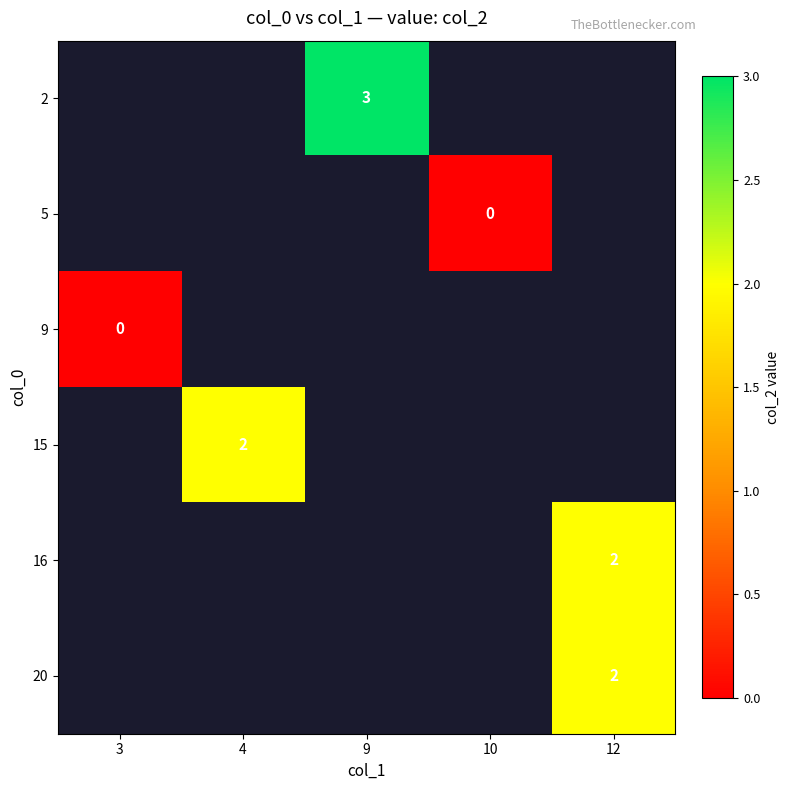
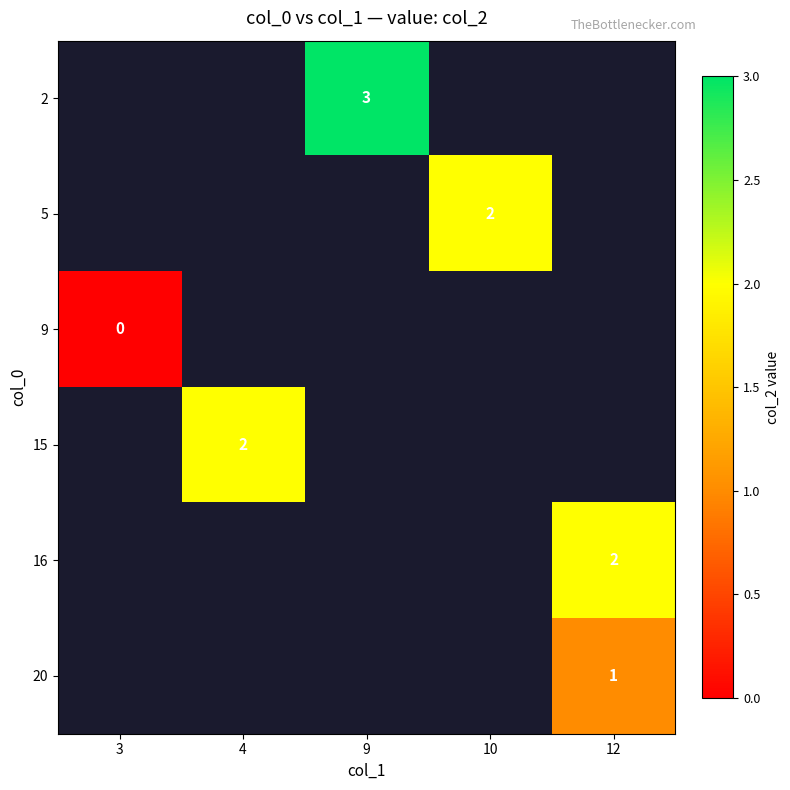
5, 10: 0 -> 2
20, 12: 2 -> 1
